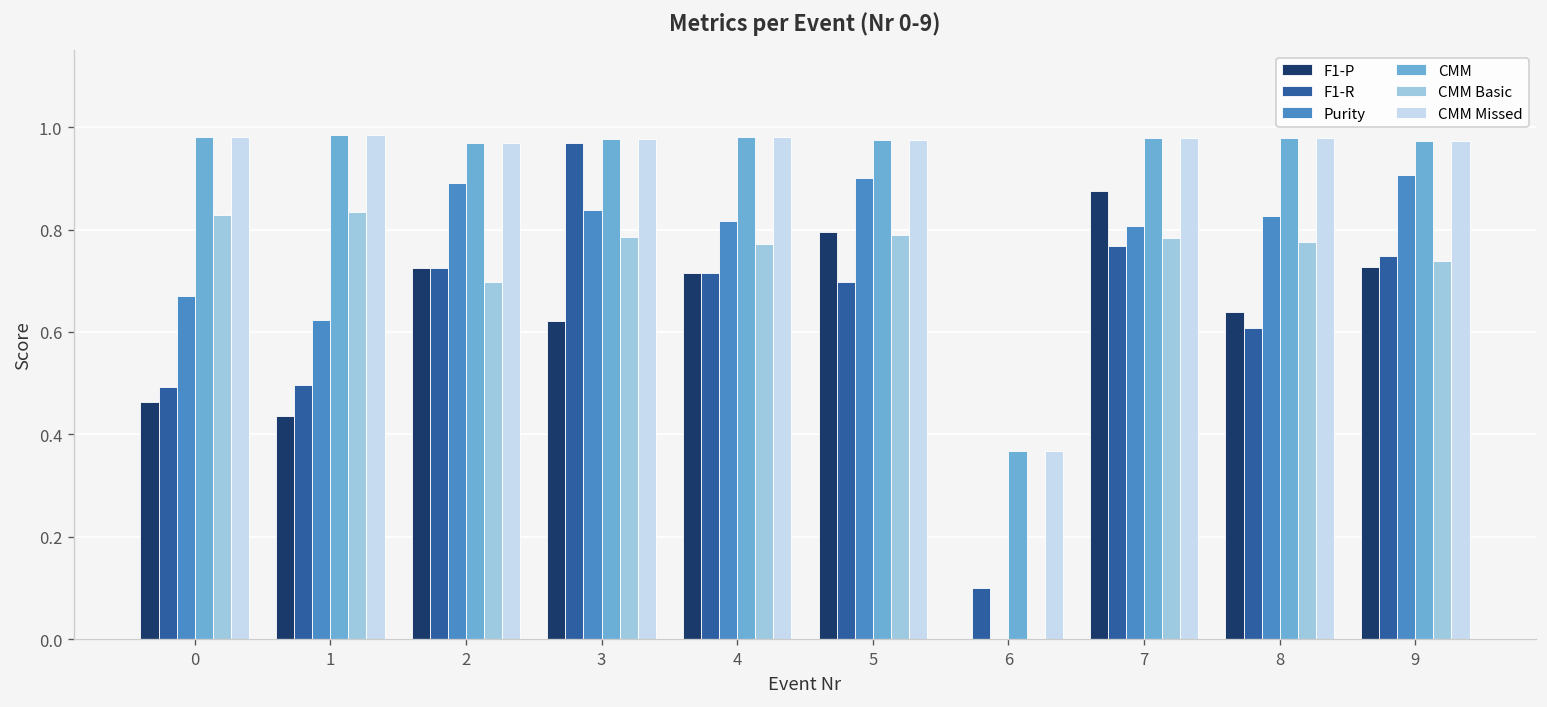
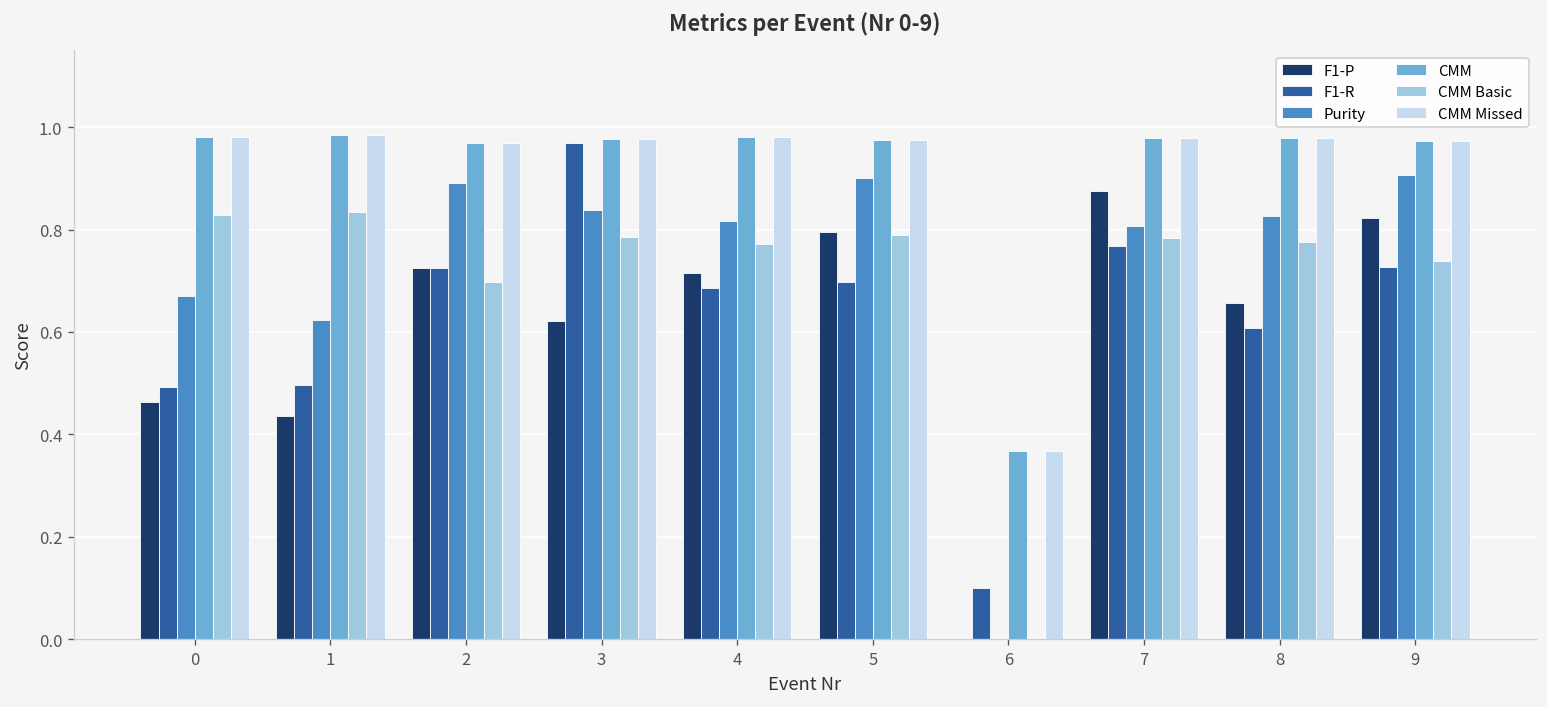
F1-R, 4: 0.72 -> 0.69
F1-P, 8: 0.64 -> 0.66
F1-P, 9: 0.73 -> 0.82
F1-R, 9: 0.75 -> 0.73
